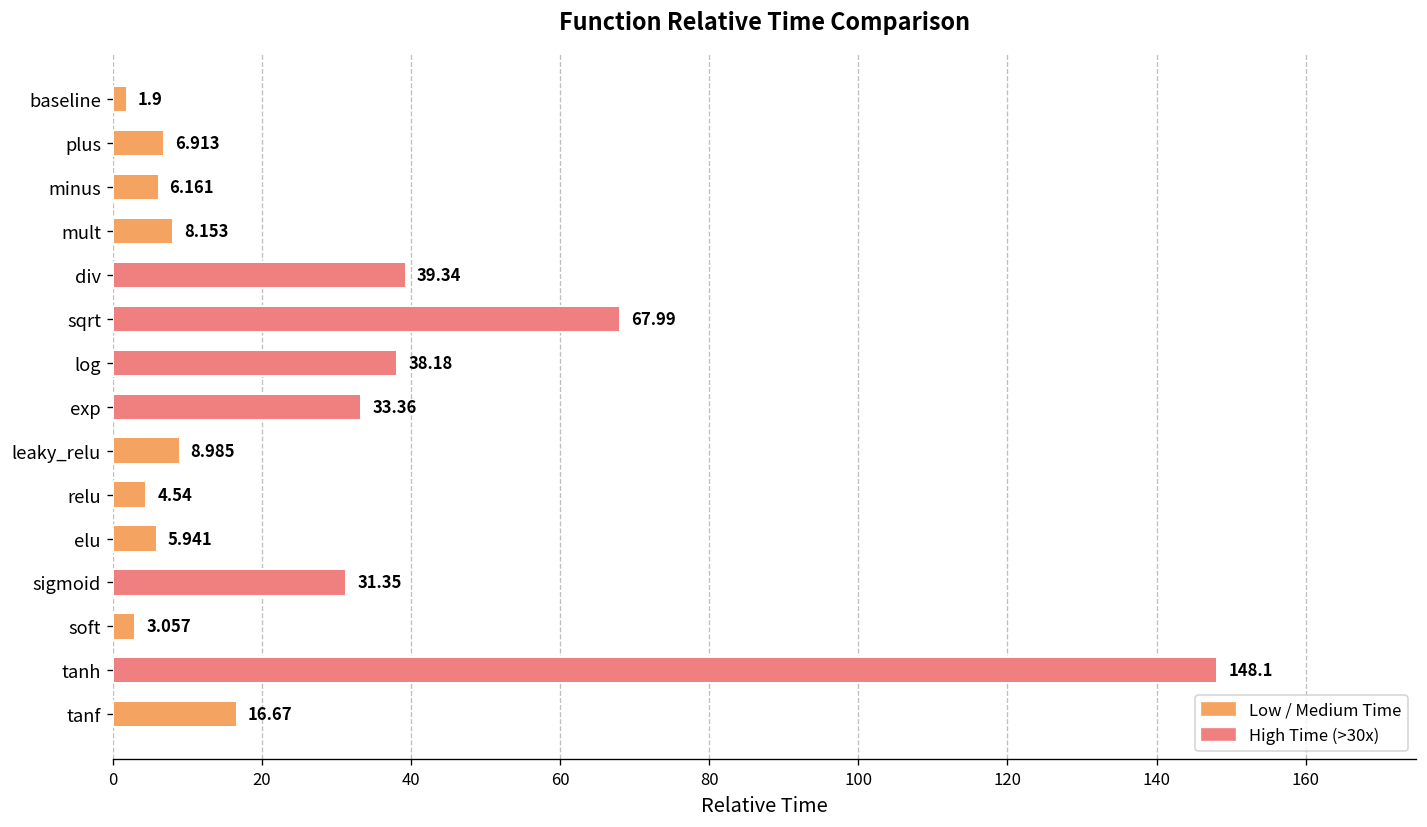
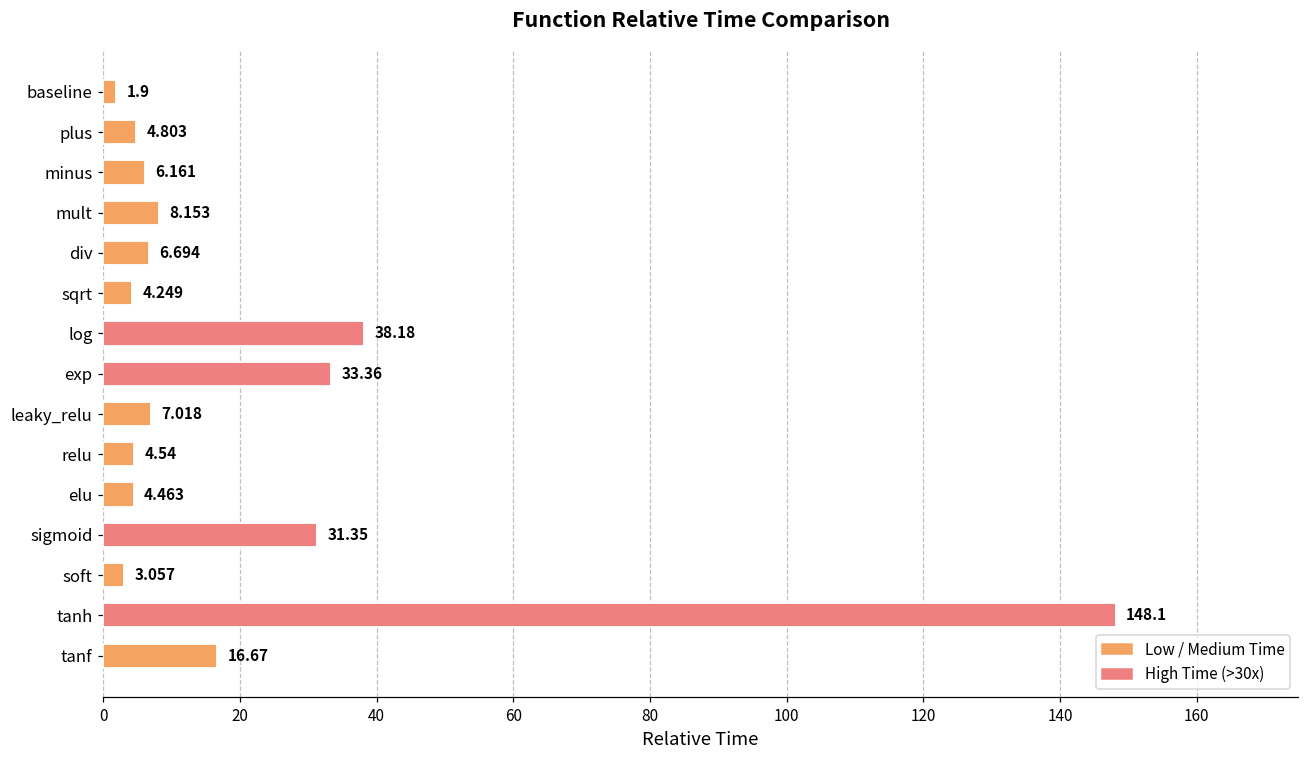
plus: 6.913 -> 4.803
div: 39.34 -> 6.694
sqrt: 67.99 -> 4.249
leaky_relu: 8.985 -> 7.018
elu: 5.941 -> 4.463
